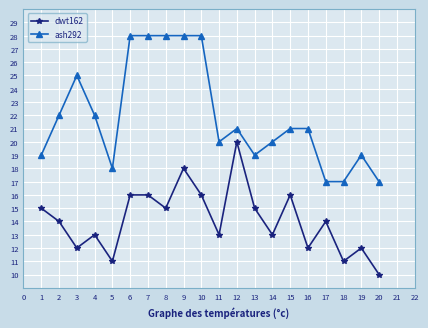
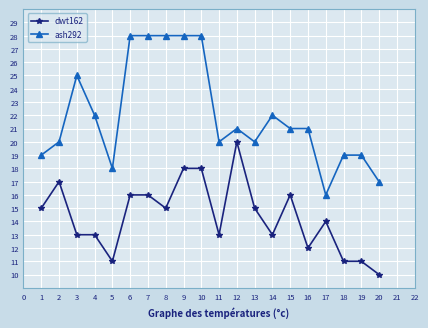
dwt162, 2: 14 -> 17
ash292, 2: 22 -> 20
dwt162, 3: 12 -> 13
dwt162, 10: 16 -> 18
ash292, 13: 19 -> 20
ash292, 14: 20 -> 22
ash292, 17: 17 -> 16
ash292, 18: 17 -> 19
dwt162, 19: 12 -> 11
